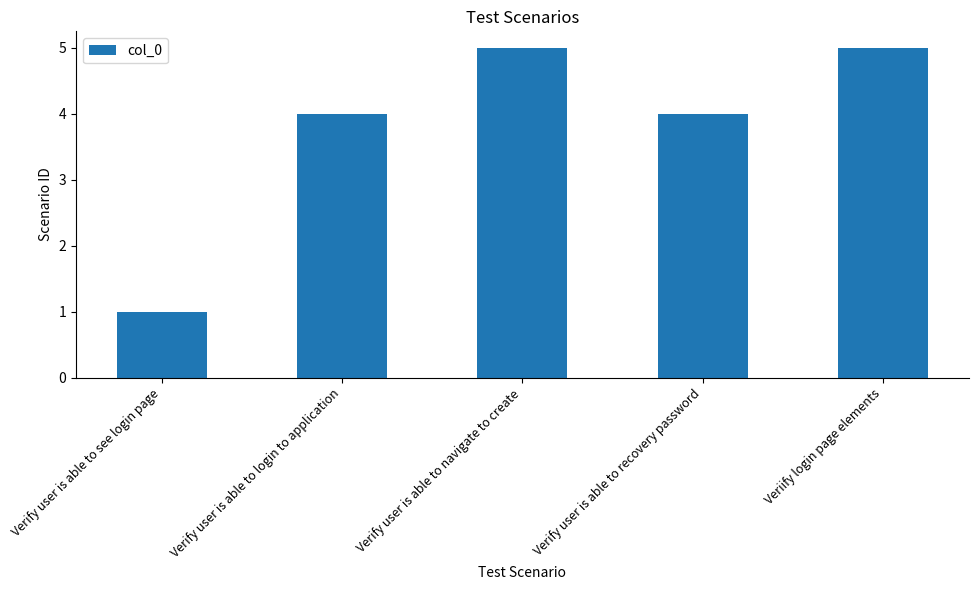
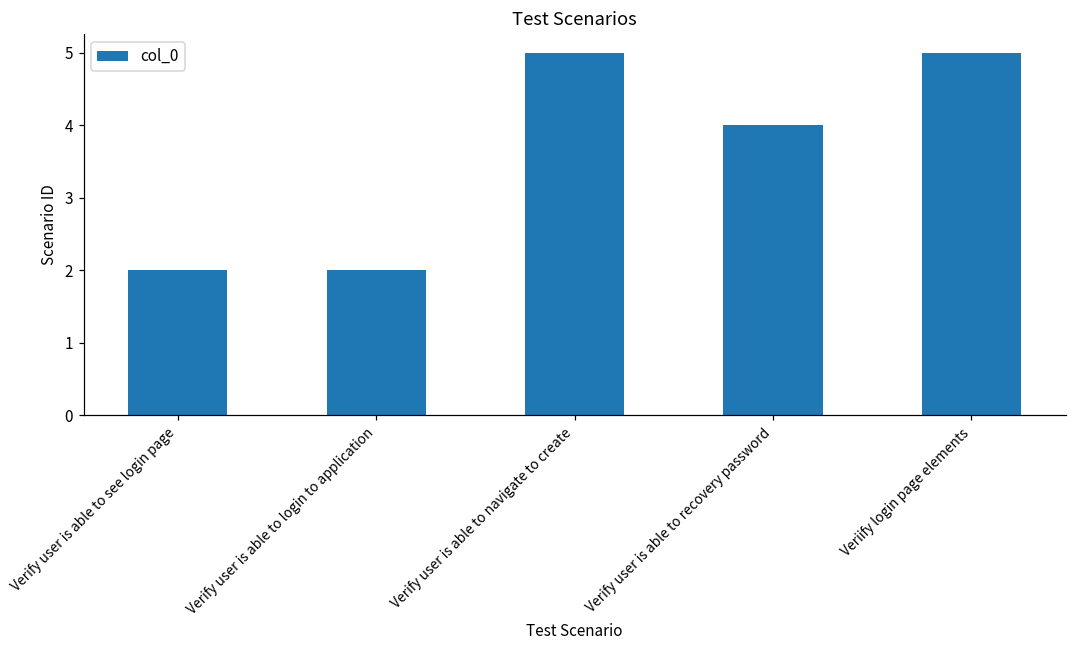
Verify user is able to see login page: 1 -> 2
Verify user is able to login to application: 4 -> 2
